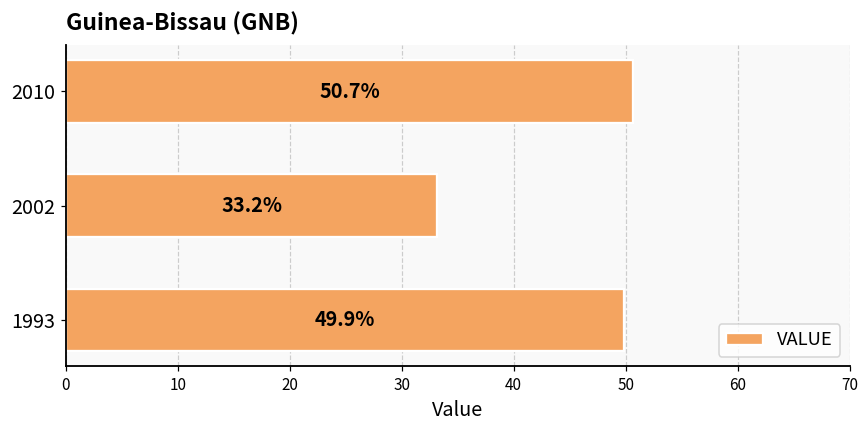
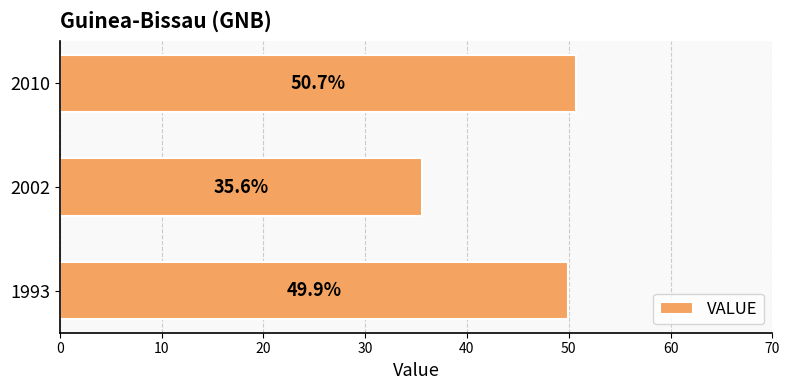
2002: 33.2% -> 35.6%
